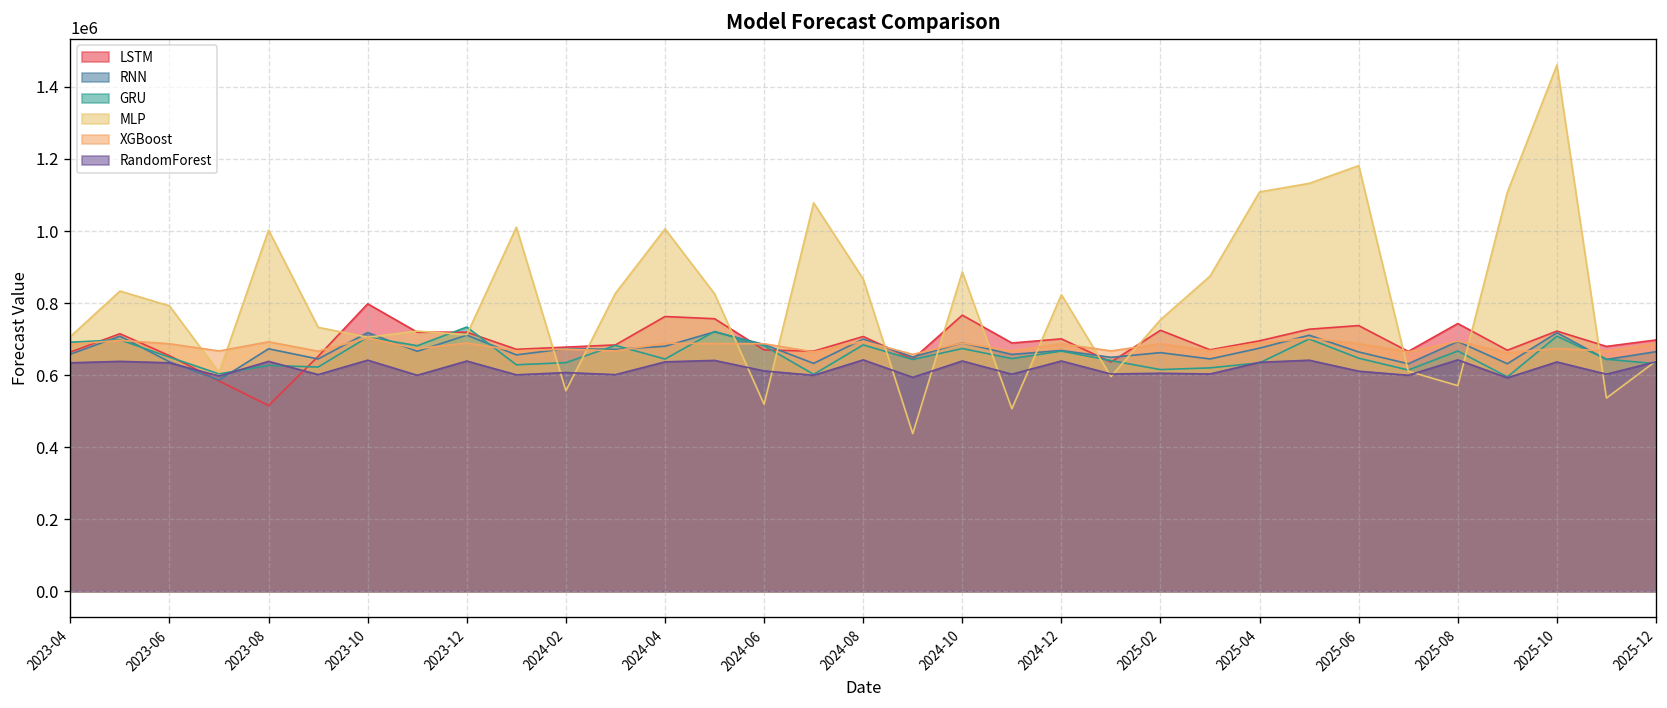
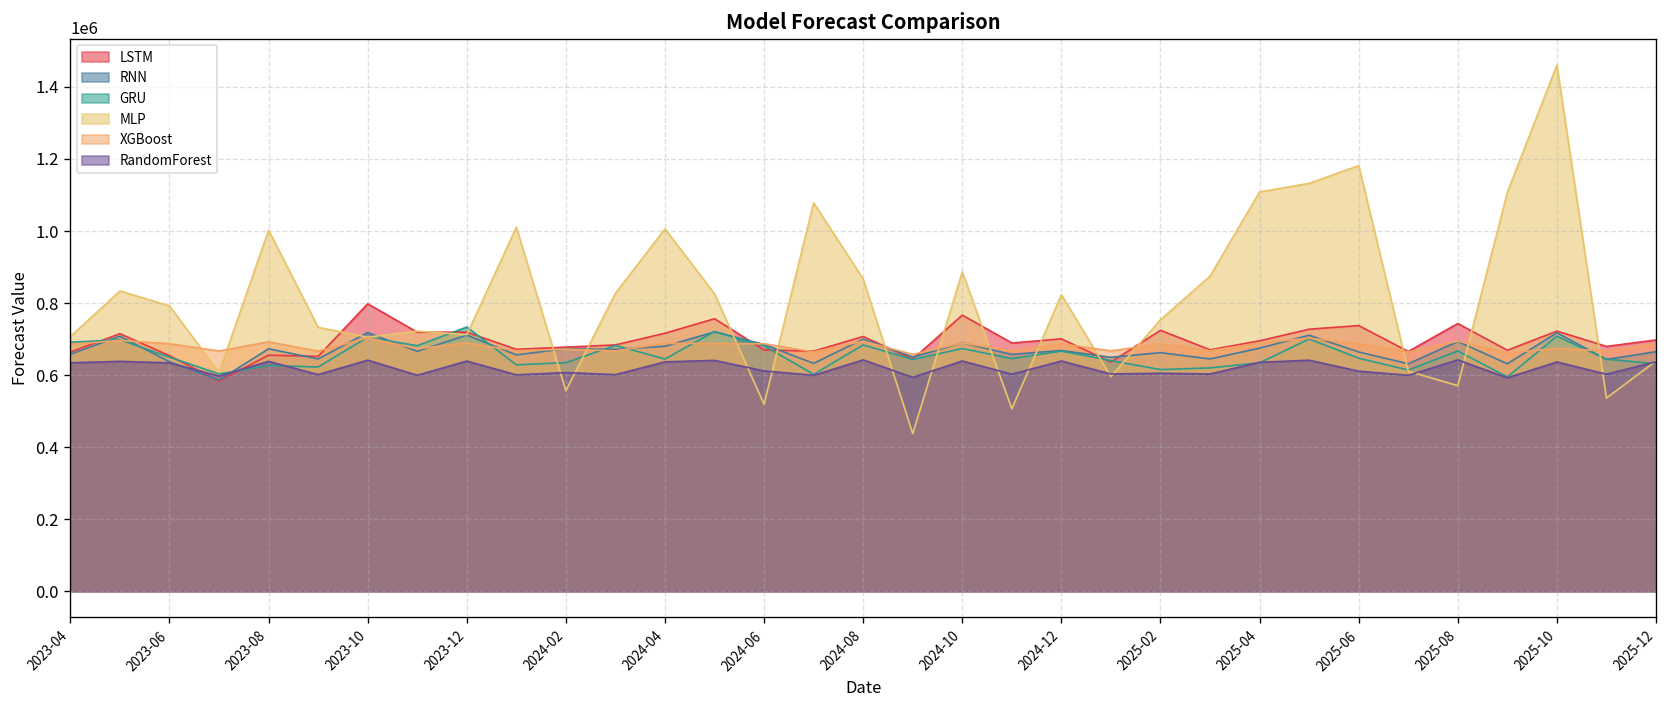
LSTM, 2023-08: 520000 -> 660000
LSTM, 2024-04: 760000 -> 720000
